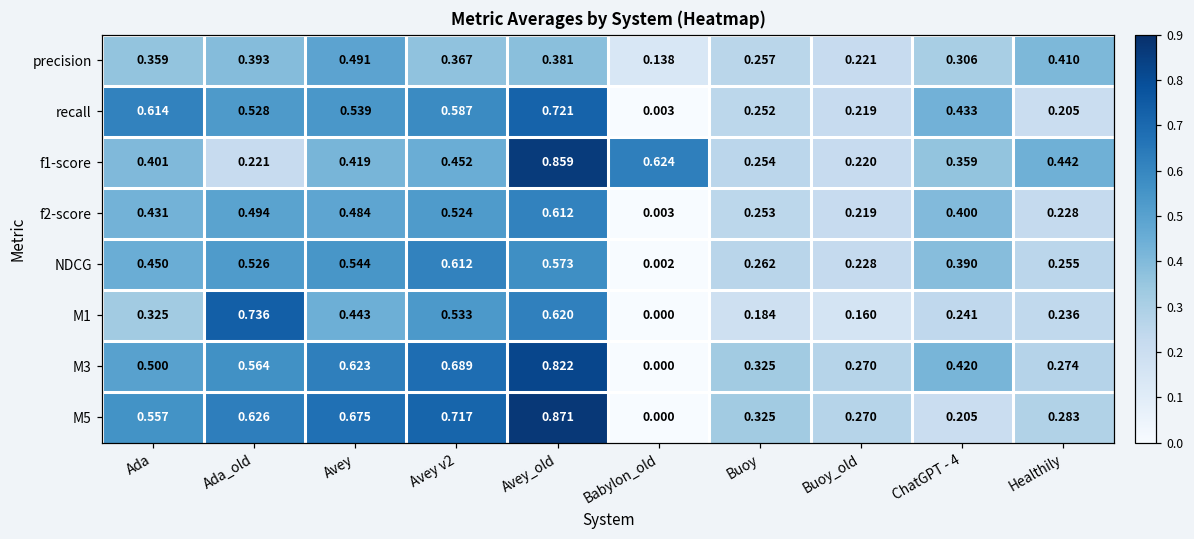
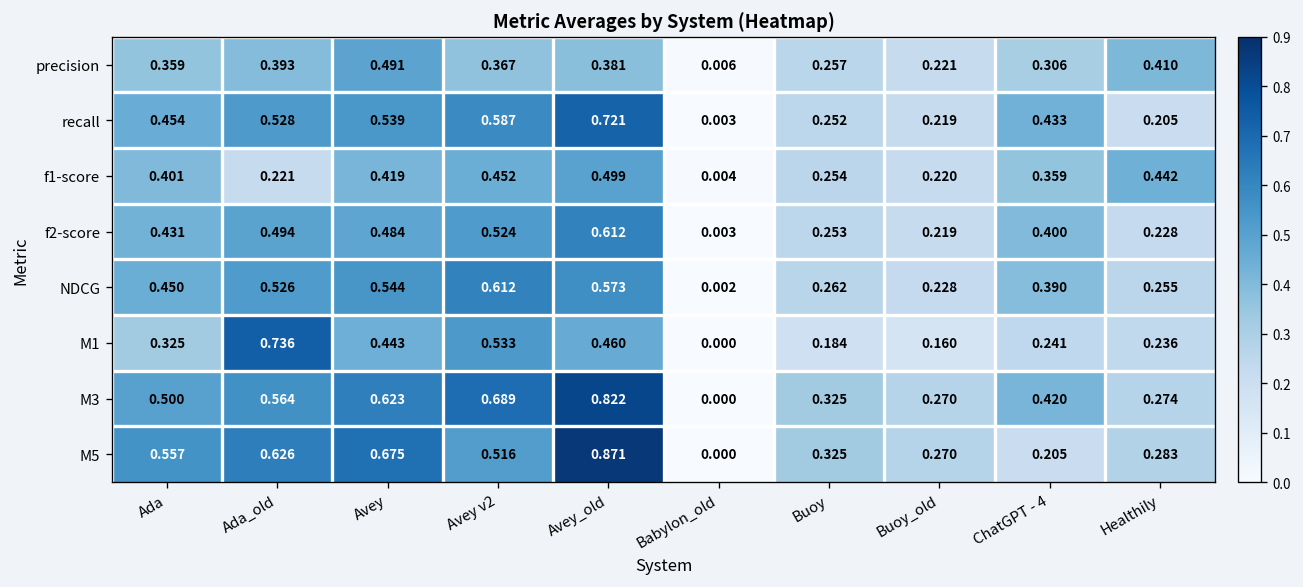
precision, Babylon_old: 0.138 -> 0.006
recall, Ada: 0.614 -> 0.454
f1-score, Avey_old: 0.859 -> 0.499
f1-score, Babylon_old: 0.624 -> 0.004
M1, Avey_old: 0.620 -> 0.460
M5, Avey v2: 0.717 -> 0.516
